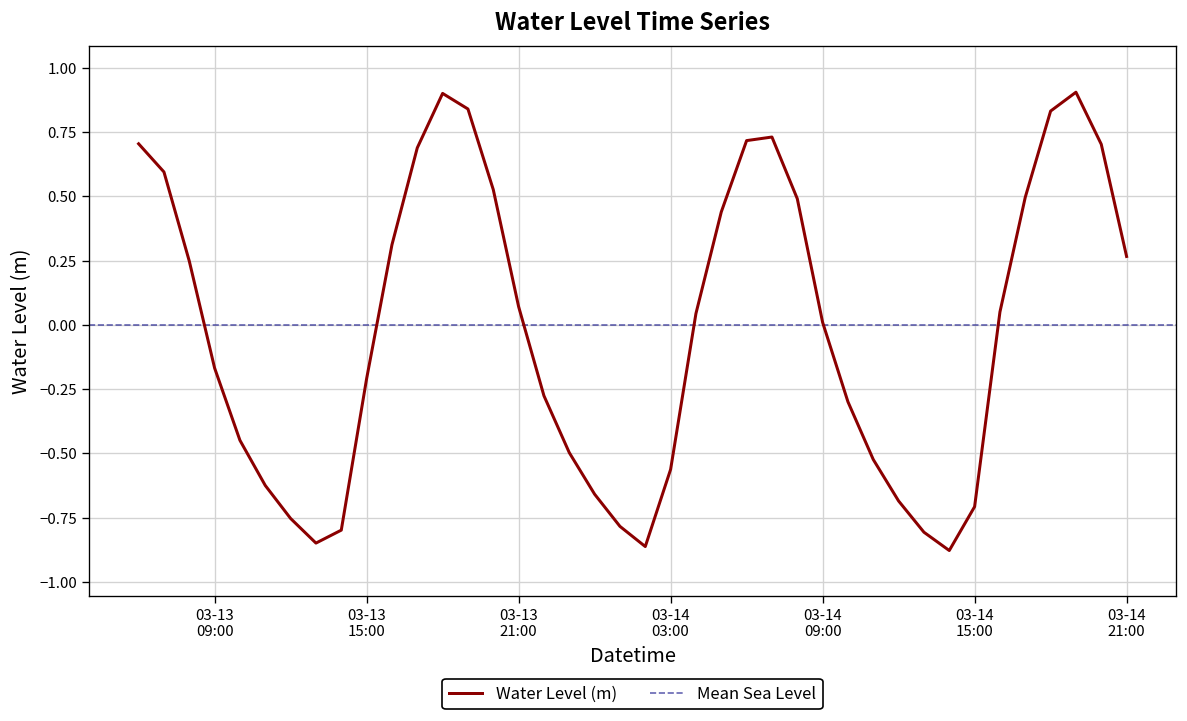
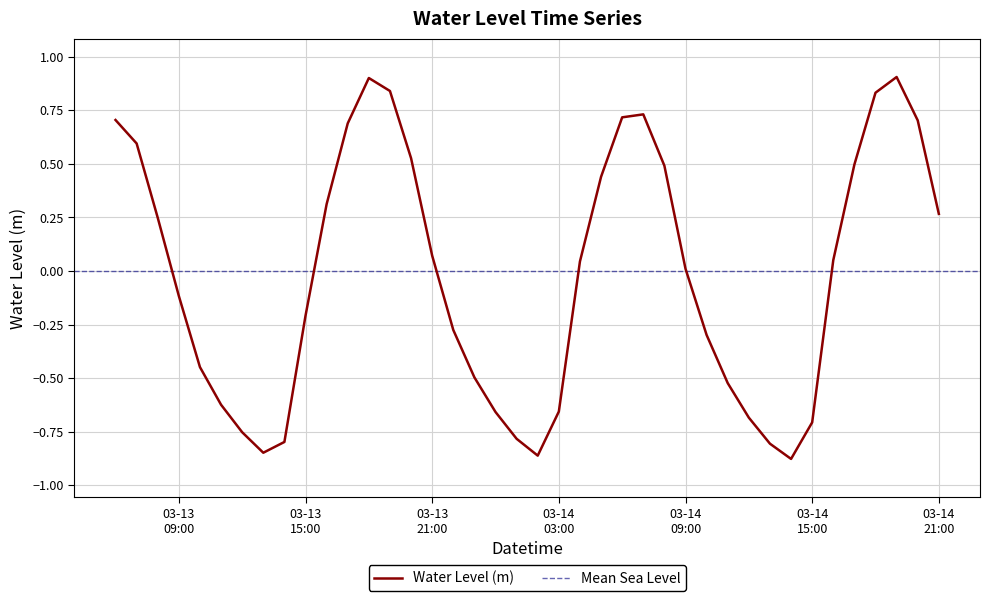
03-13 09:00: -0.17 -> -0.12
03-14 03:00: -0.56 -> -0.66
